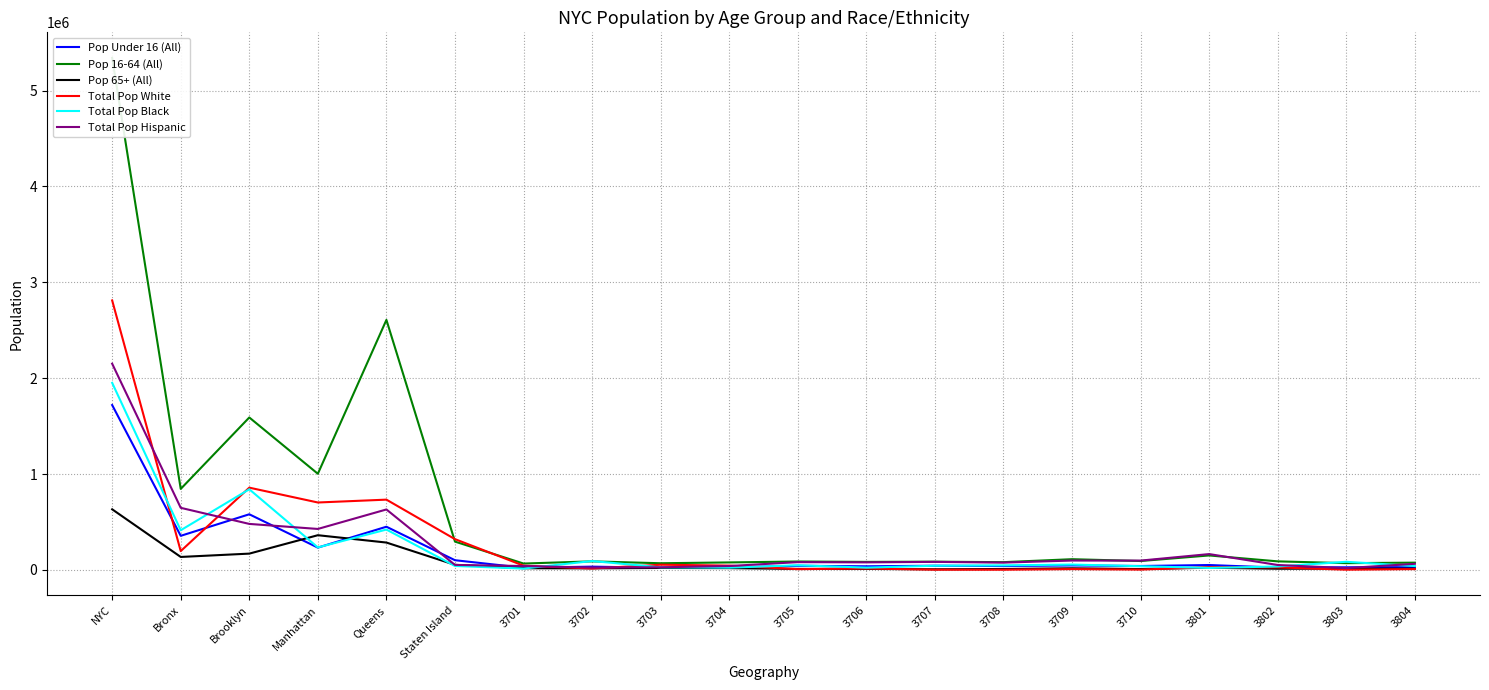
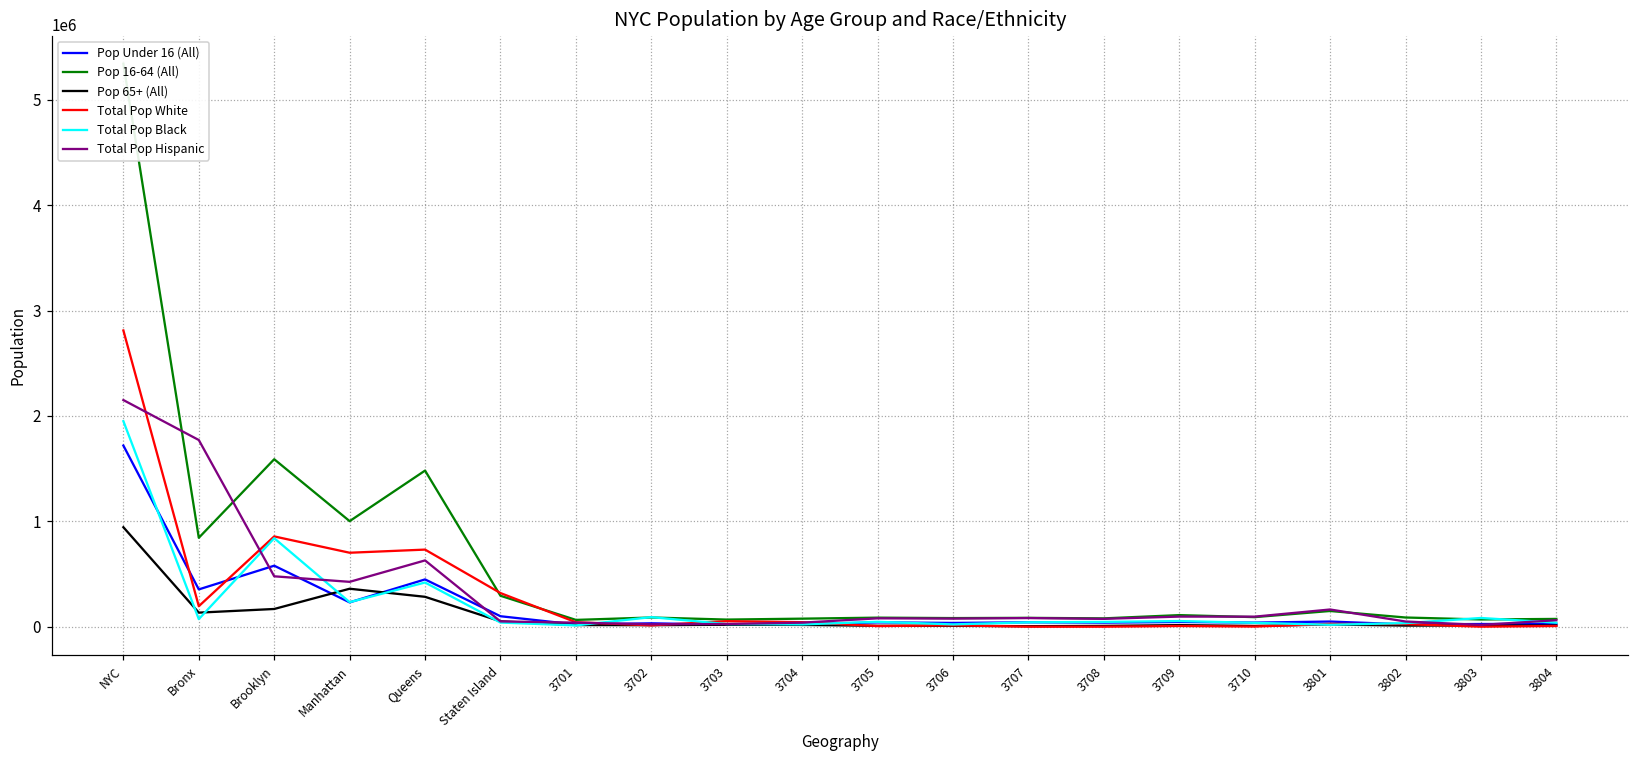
Pop 65+ (All), NYC: 600000 -> 900000
Total Pop Black, Bronx: 400000 -> 100000
Total Pop Hispanic, Bronx: 600000 -> 1800000
Pop 16-64 (All), Queens: 2600000 -> 1500000
